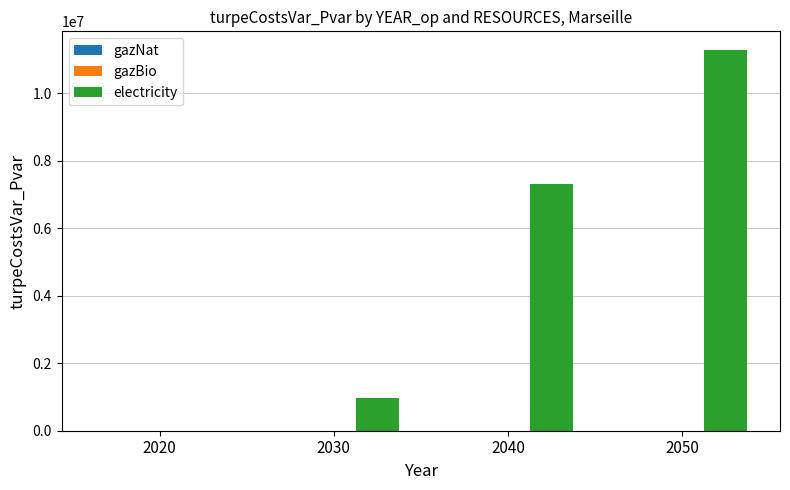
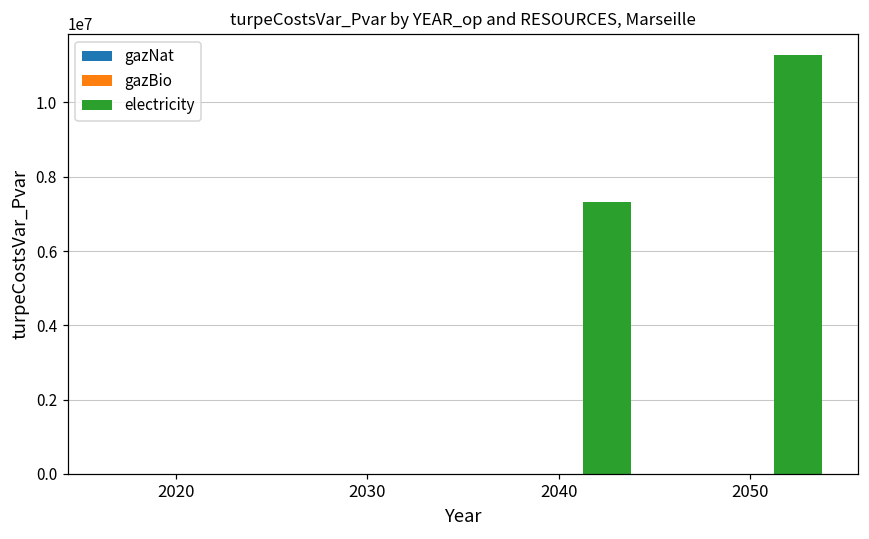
electricity, 2030: 1000000 -> 0
